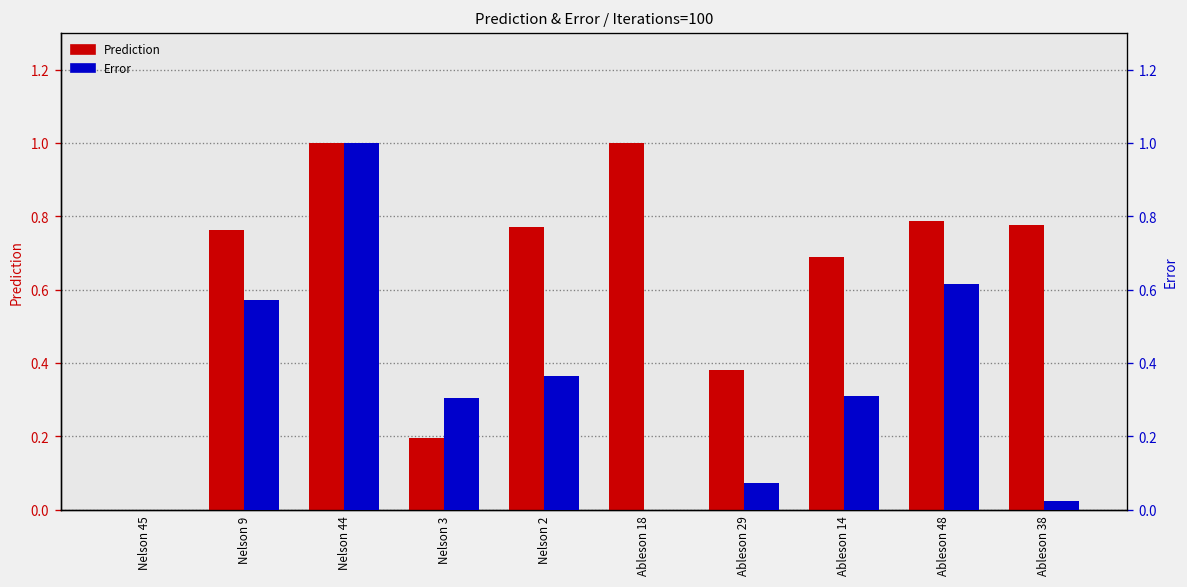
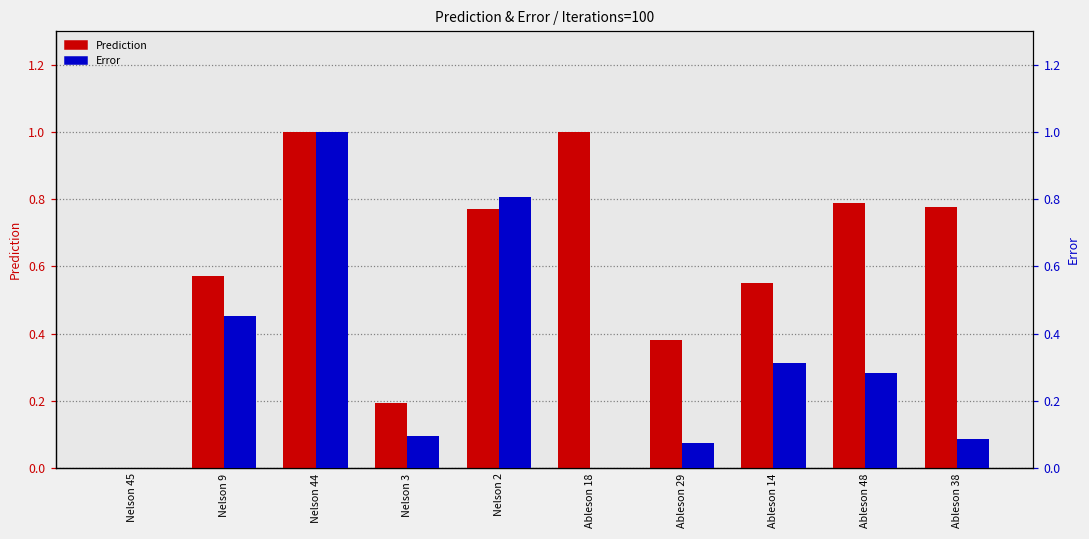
Prediction, Nelson 9: 0.76 -> 0.57
Prediction, Ableson 14: 0.69 -> 0.55
Error, Nelson 9: 0.57 -> 0.45
Error, Nelson 3: 0.30 -> 0.10
Error, Nelson 2: 0.37 -> 0.81
Error, Ableson 48: 0.61 -> 0.28
Error, Ableson 38: 0.02 -> 0.09
